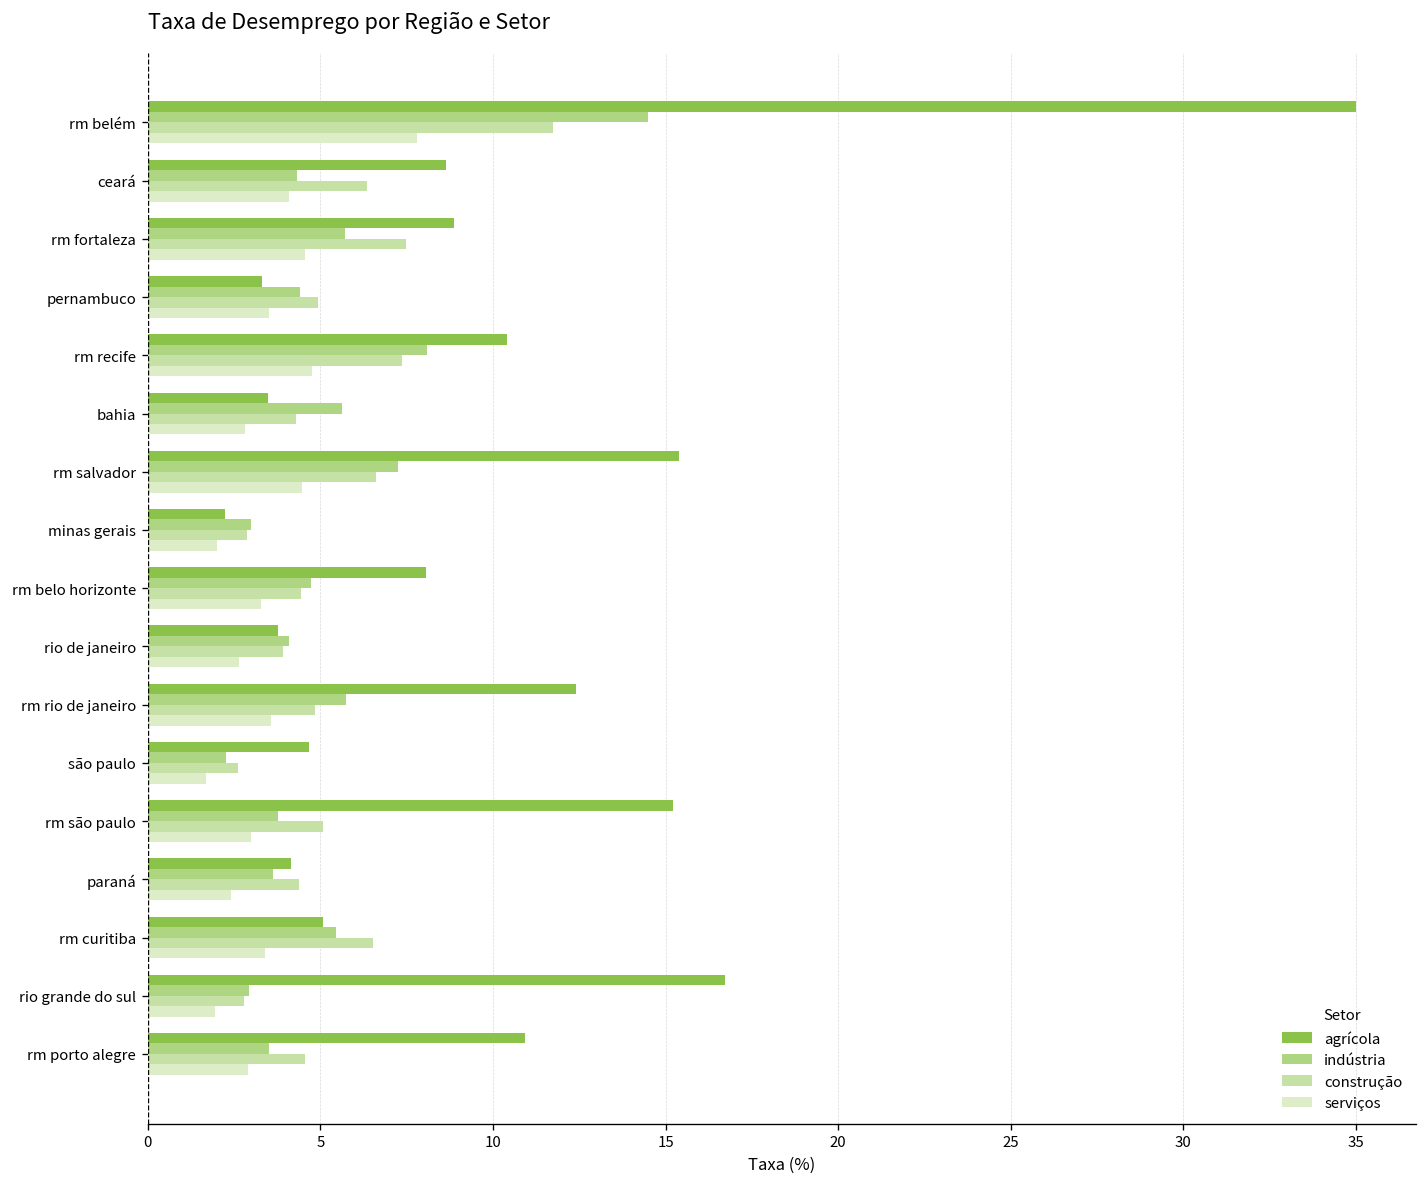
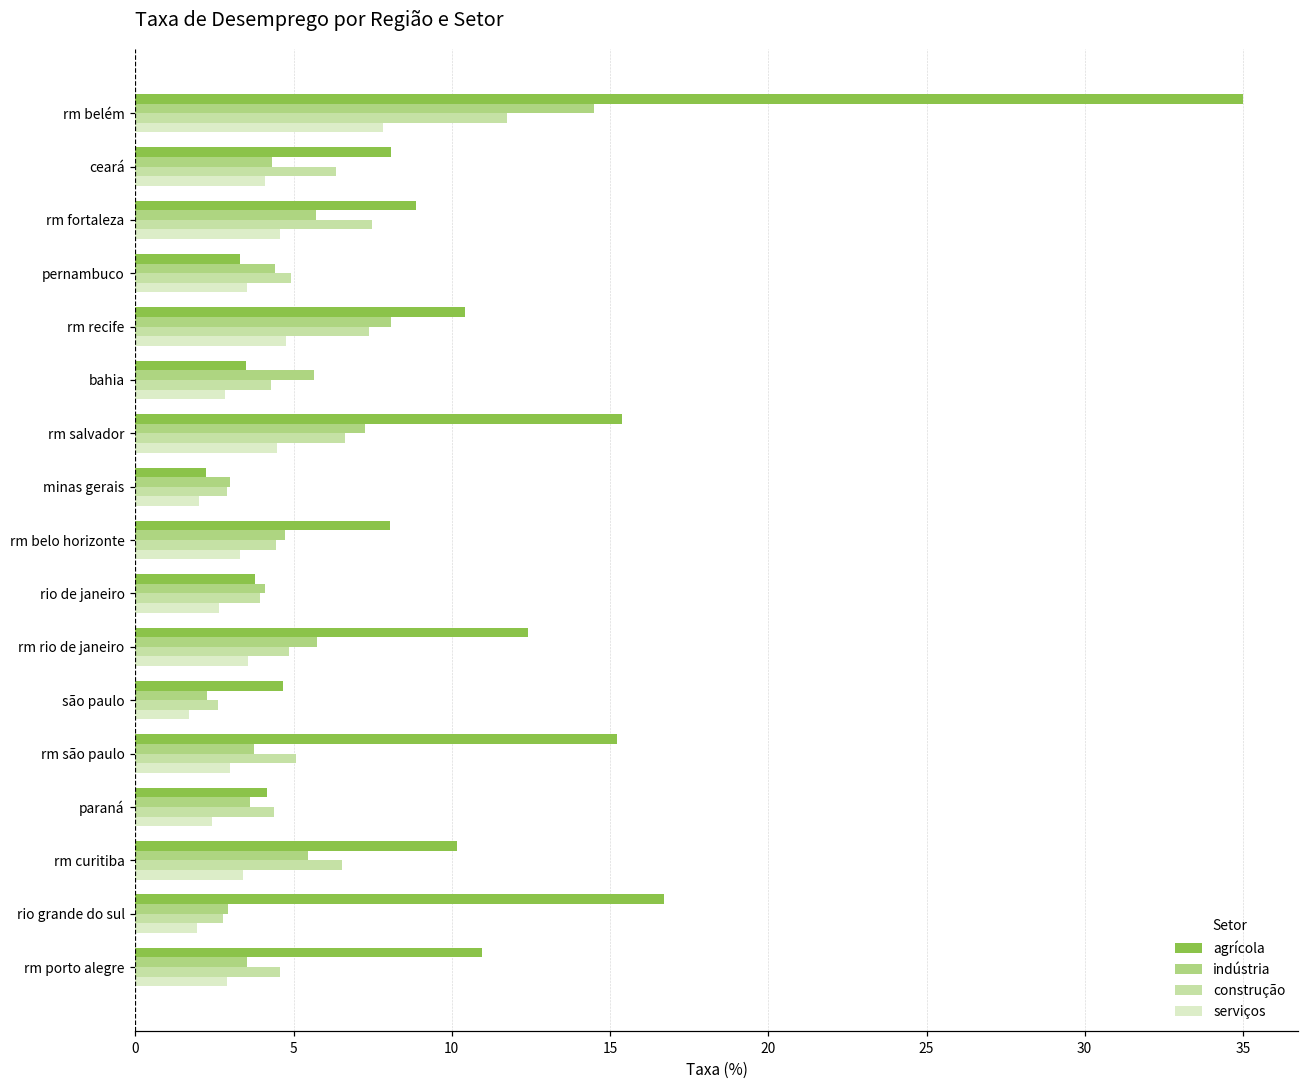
agrícola, ceará: 8.6 -> 8.1
agrícola, rm curitiba: 5.1 -> 10.2
